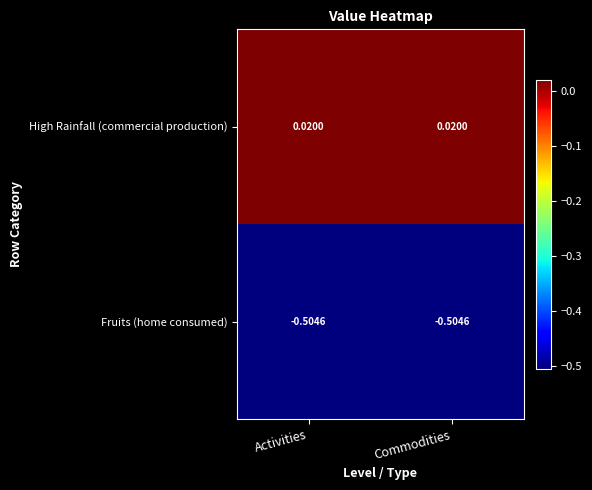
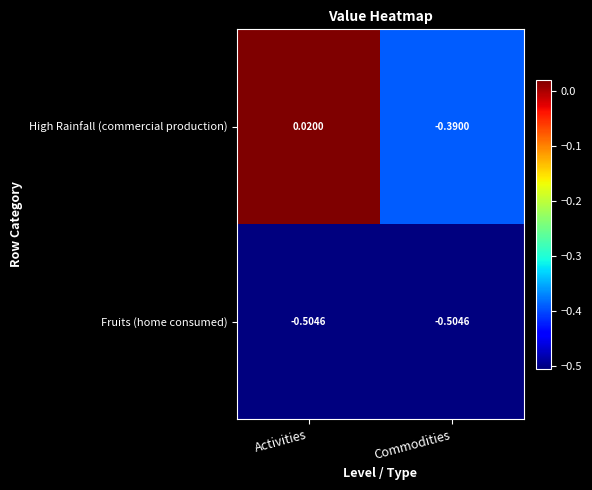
High Rainfall (commercial production), Commodities: 0.0200 -> -0.3900
